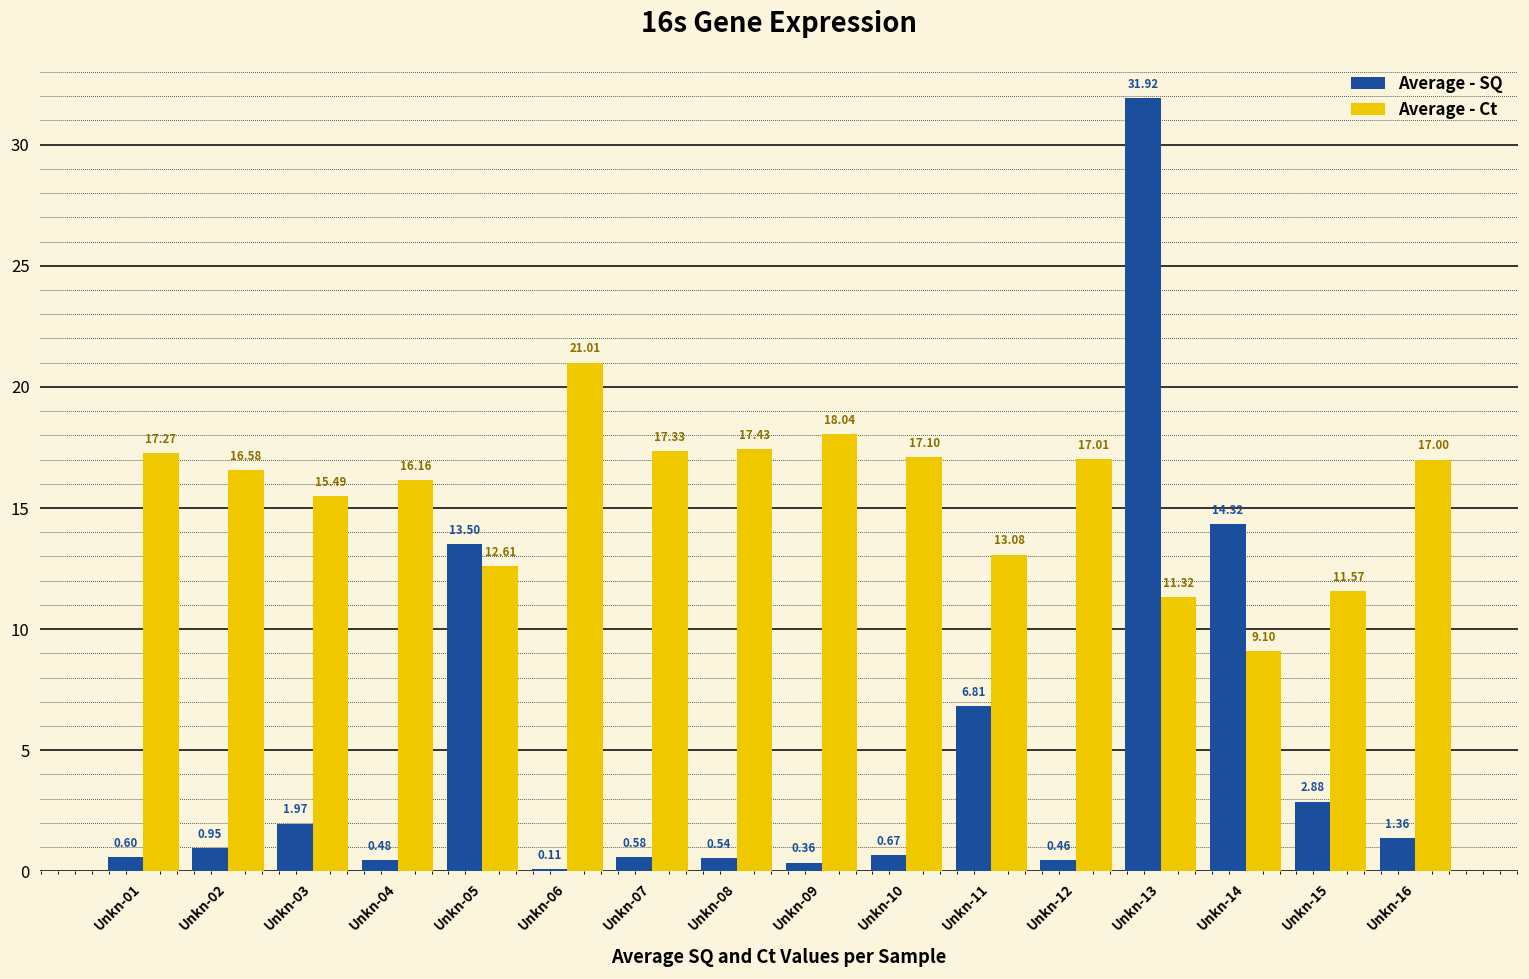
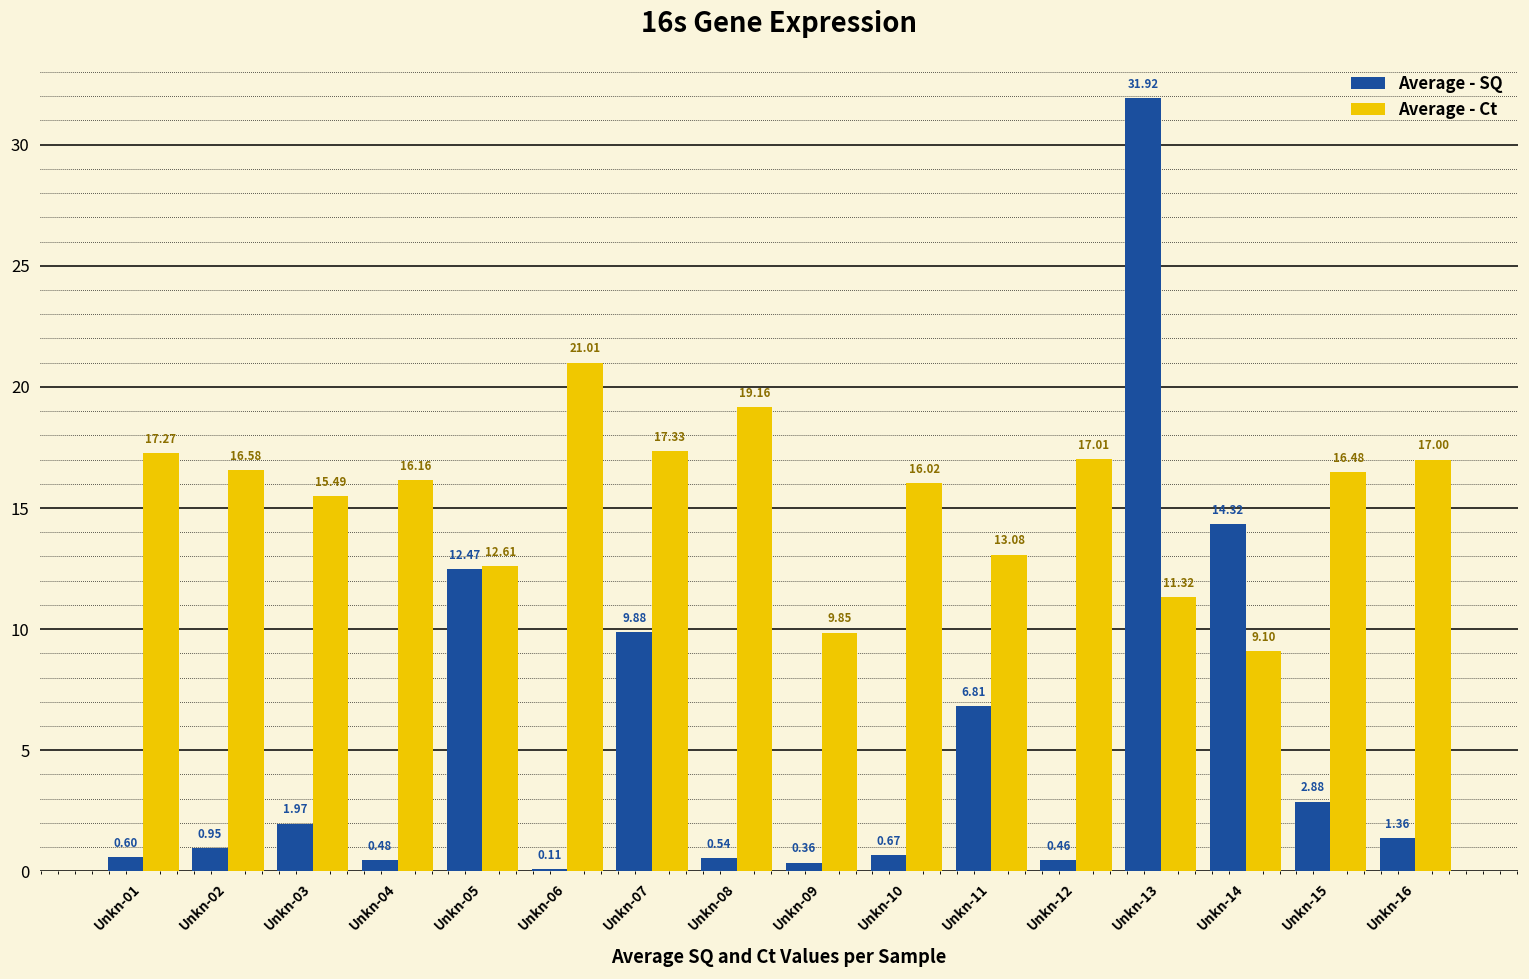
Average - SQ, Unkn-05: 13.50 -> 12.47
Average - SQ, Unkn-07: 0.58 -> 9.88
Average - Ct, Unkn-08: 17.43 -> 19.16
Average - Ct, Unkn-09: 18.04 -> 9.85
Average - Ct, Unkn-10: 17.10 -> 16.02
Average - Ct, Unkn-15: 11.57 -> 16.48
